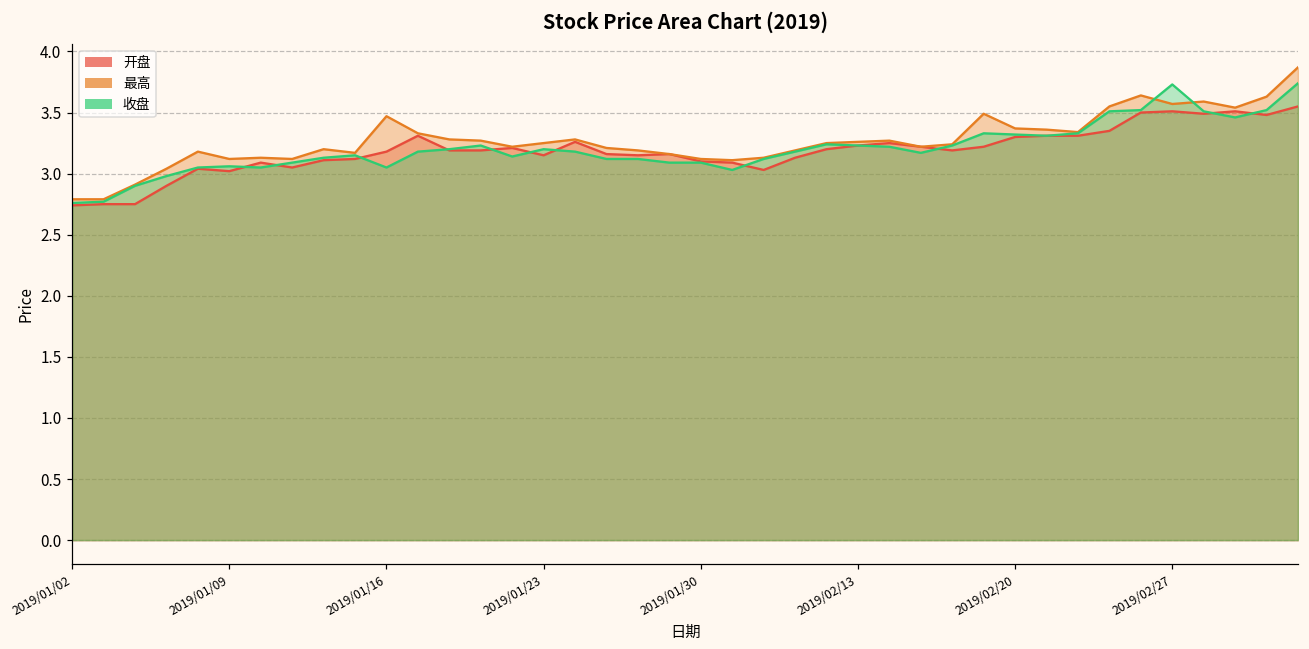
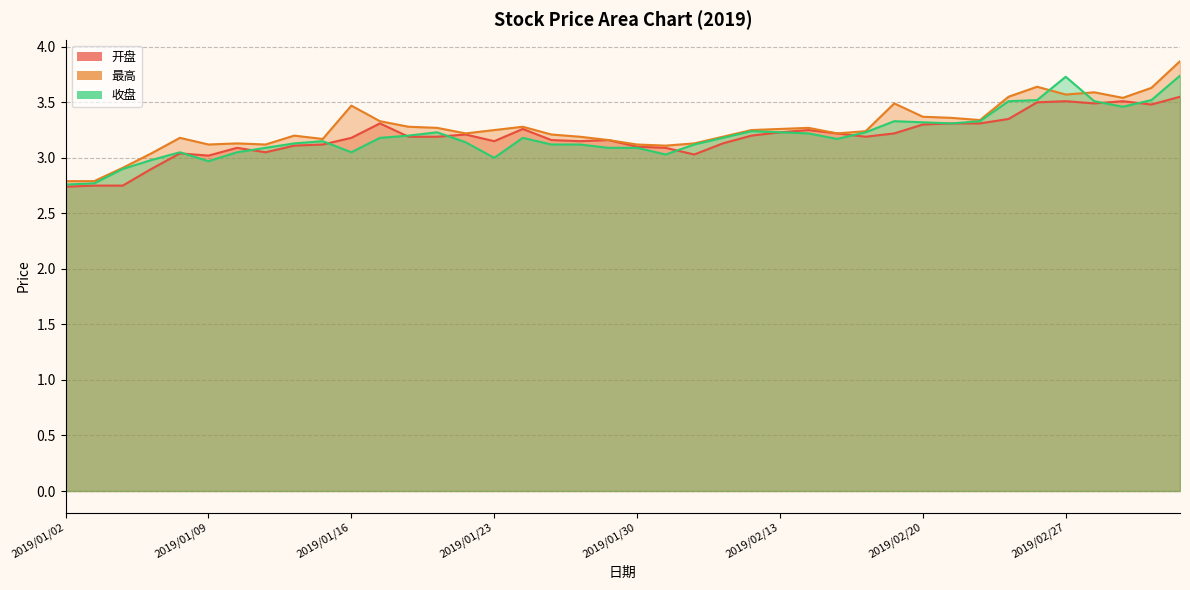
收盘, 2019/01/09: 3.06 -> 2.97
收盘, 2019/01/23: 3.2 -> 3.0
